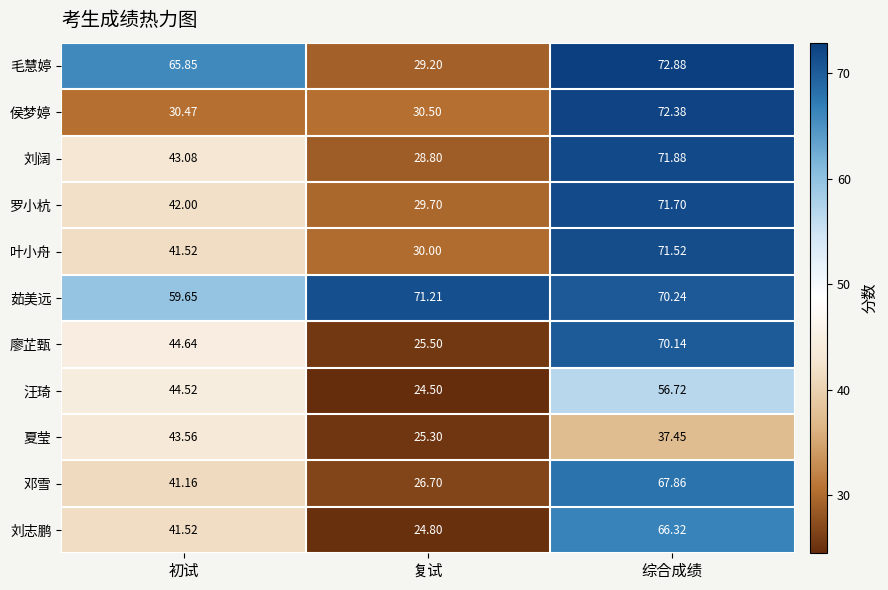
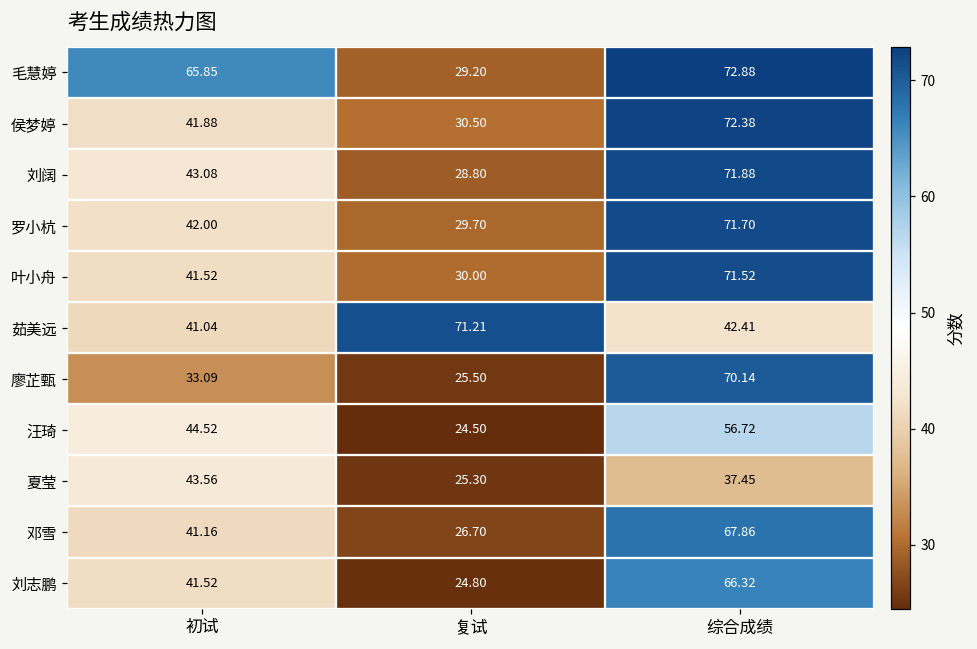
侯梦婷, 初试: 30.47 -> 41.88
茹美远, 初试: 59.65 -> 41.04
茹美远, 综合成绩: 70.24 -> 42.41
廖芷甄, 初试: 44.64 -> 33.09
